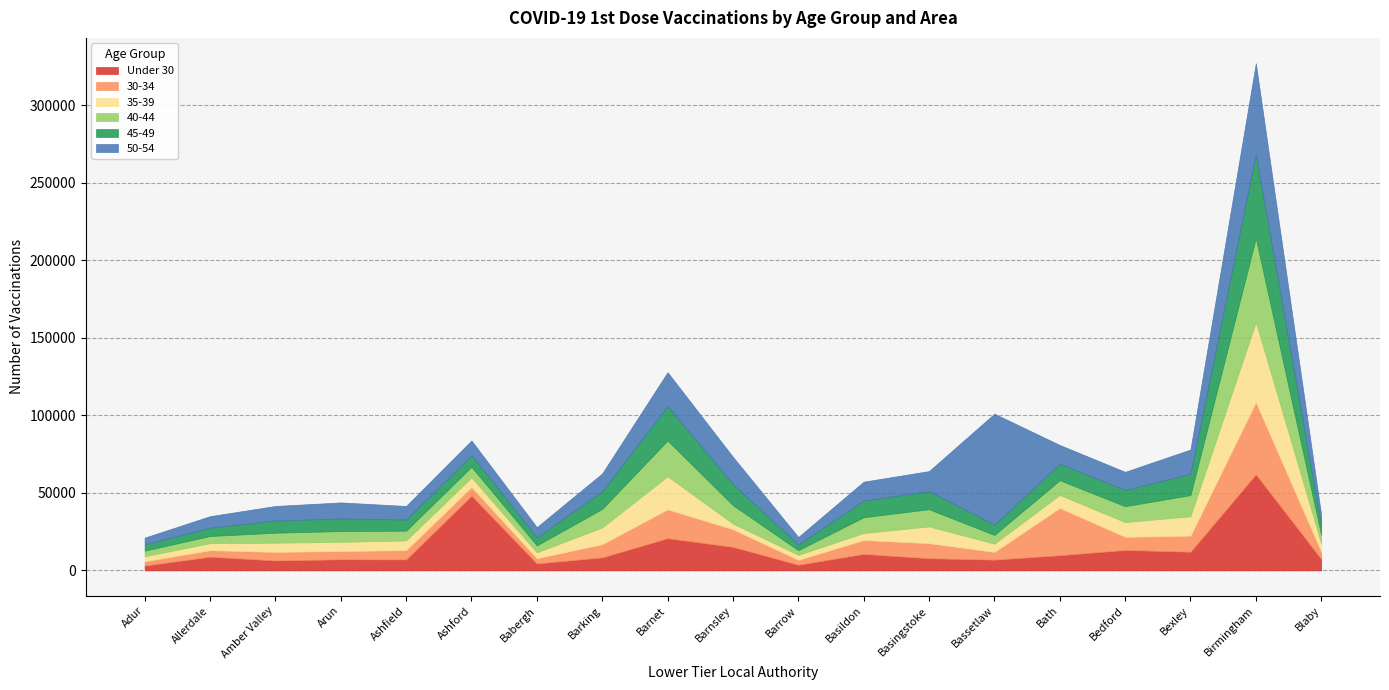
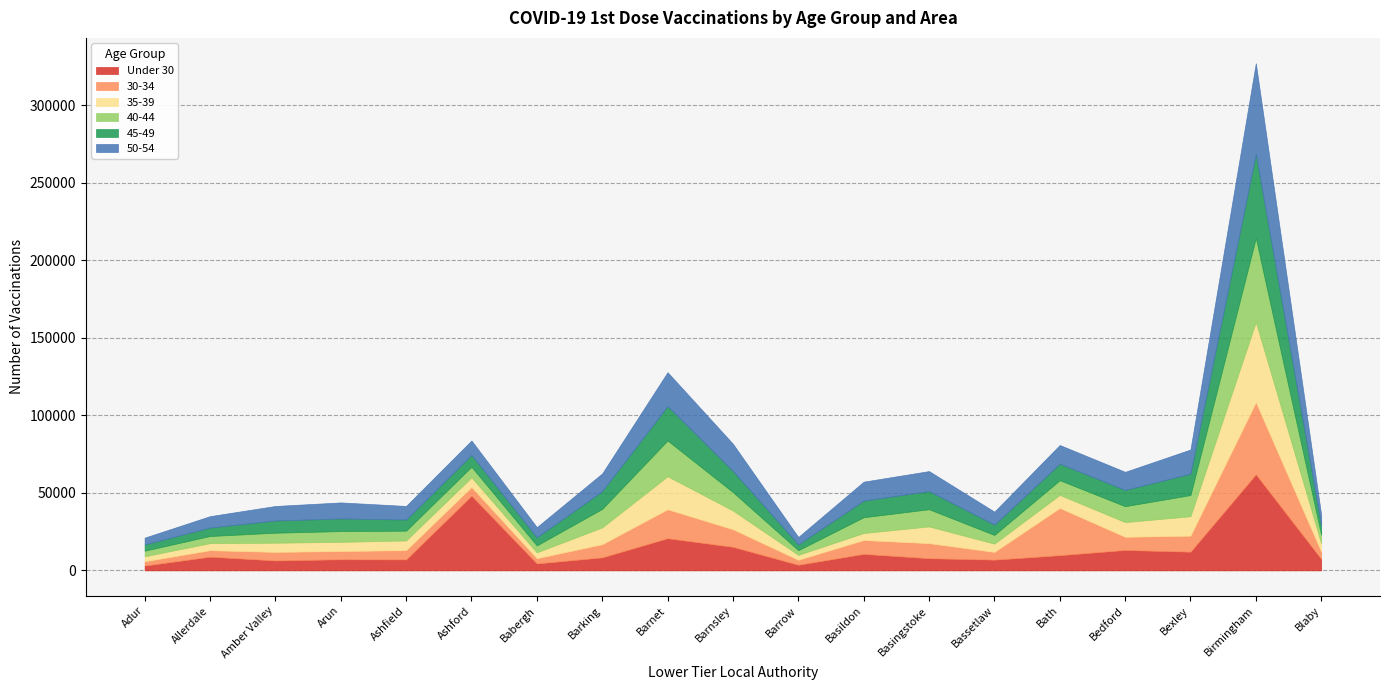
35-39, Barnsley: 4000 -> 12000
50-54, Bassetlaw: 72000 -> 8000
